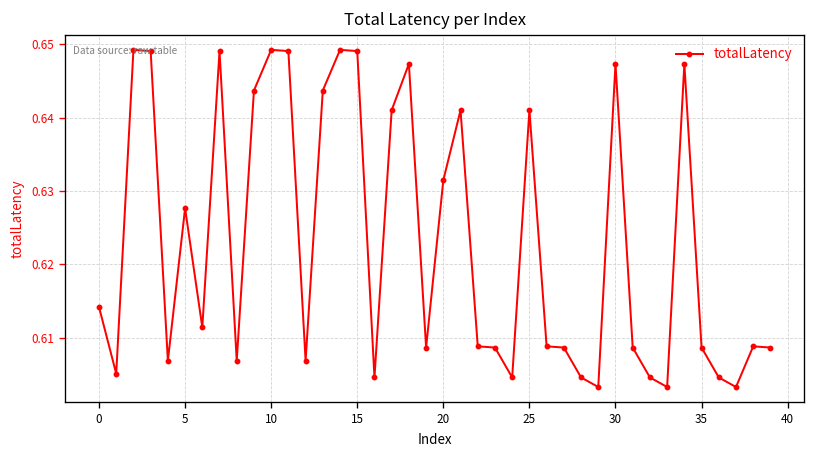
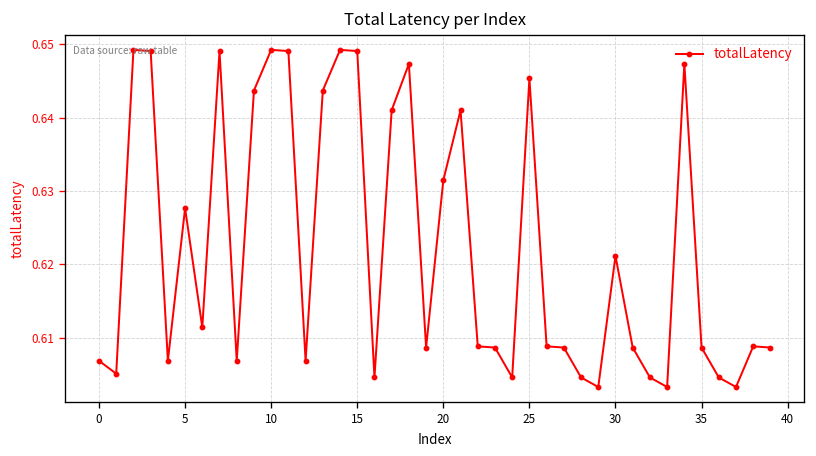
0: 0.614 -> 0.607
25: 0.641 -> 0.645
30: 0.647 -> 0.621
